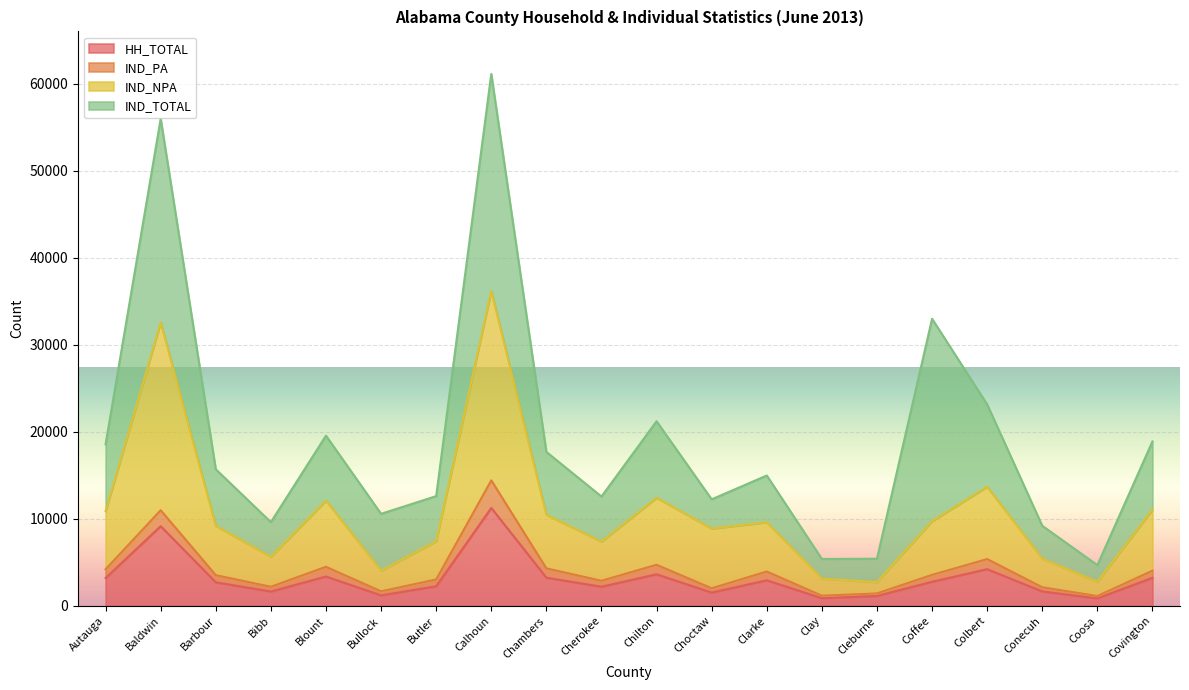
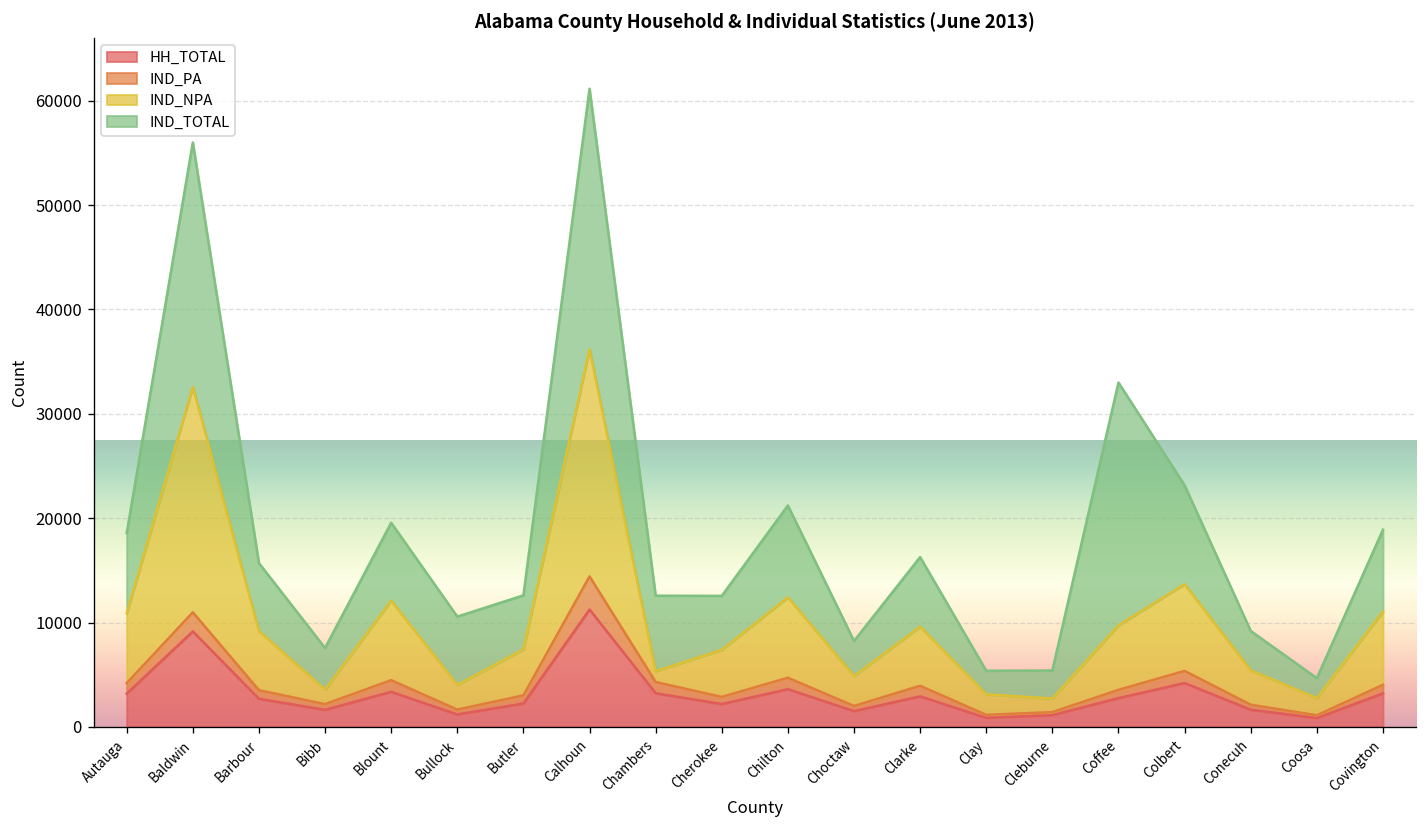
IND_NPA, Bibb: 3000 -> 1000
IND_NPA, Chambers: 6000 -> 1000
IND_NPA, Choctaw: 7000 -> 3000
IND_TOTAL, Clarke: 5000 -> 7000
